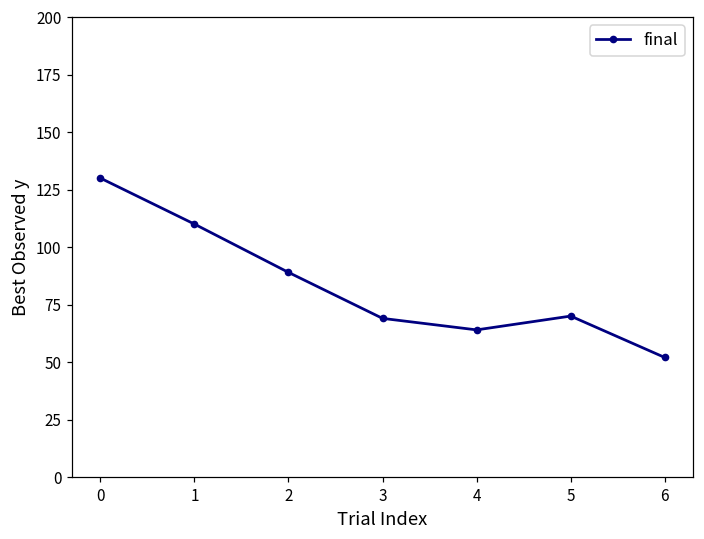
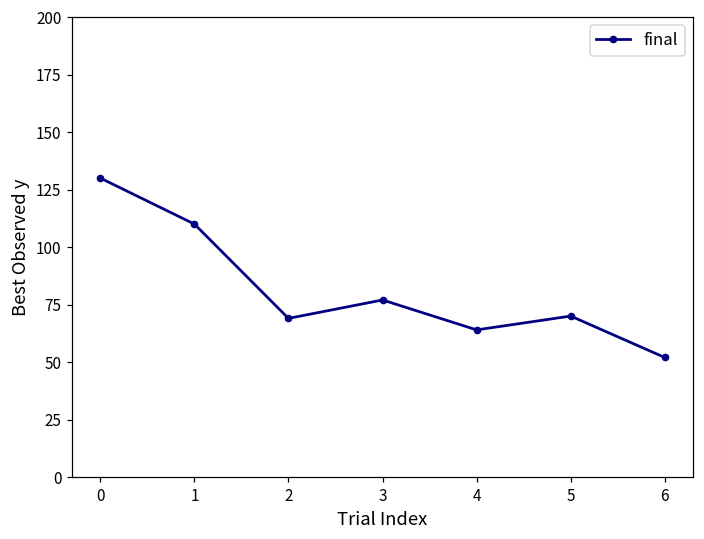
2: 89 -> 69
3: 69 -> 77
